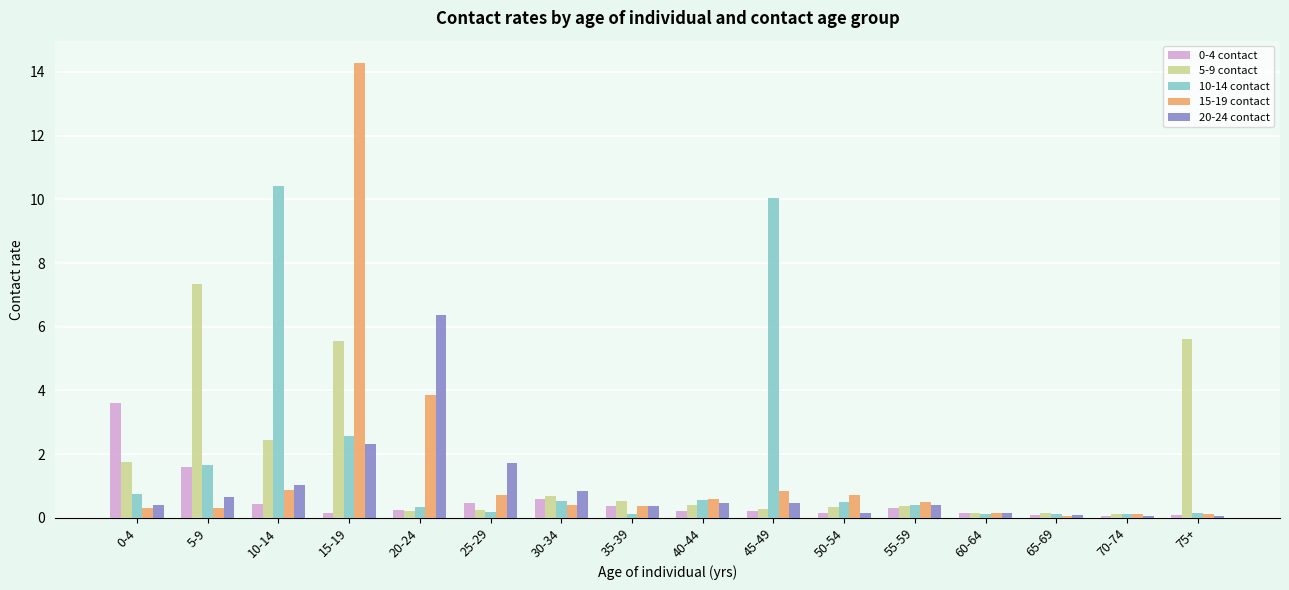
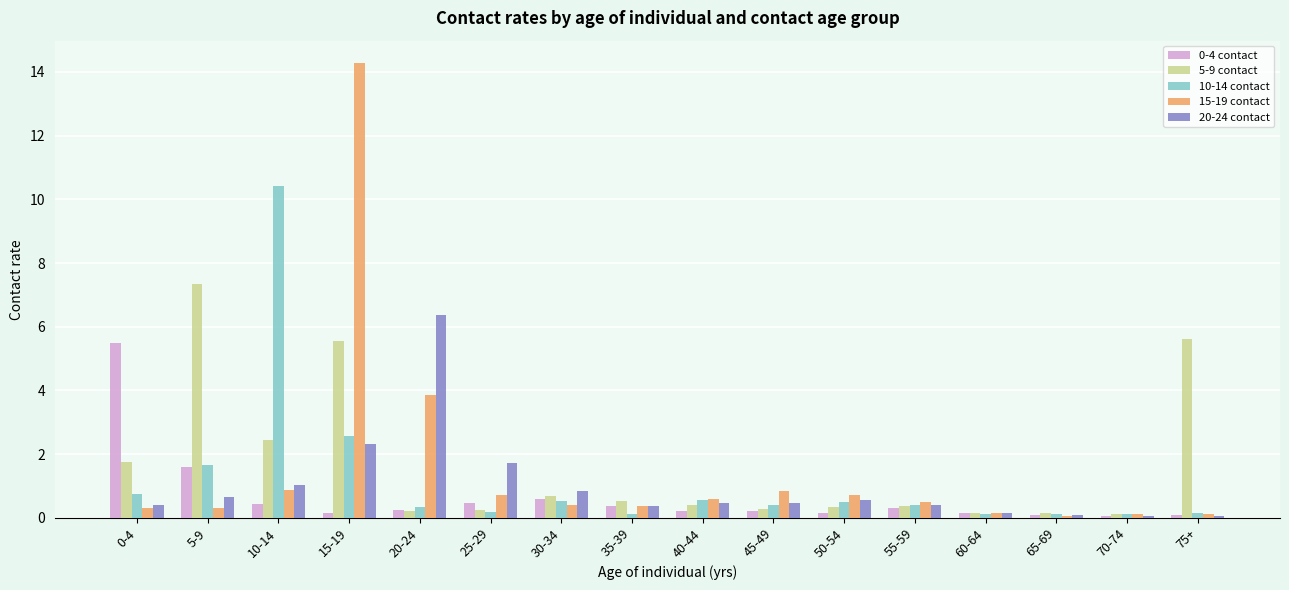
0-4 contact, 0-4: 3.6 -> 5.5
10-14 contact, 45-49: 10.0 -> 0.4
20-24 contact, 50-54: 0.1 -> 0.6
